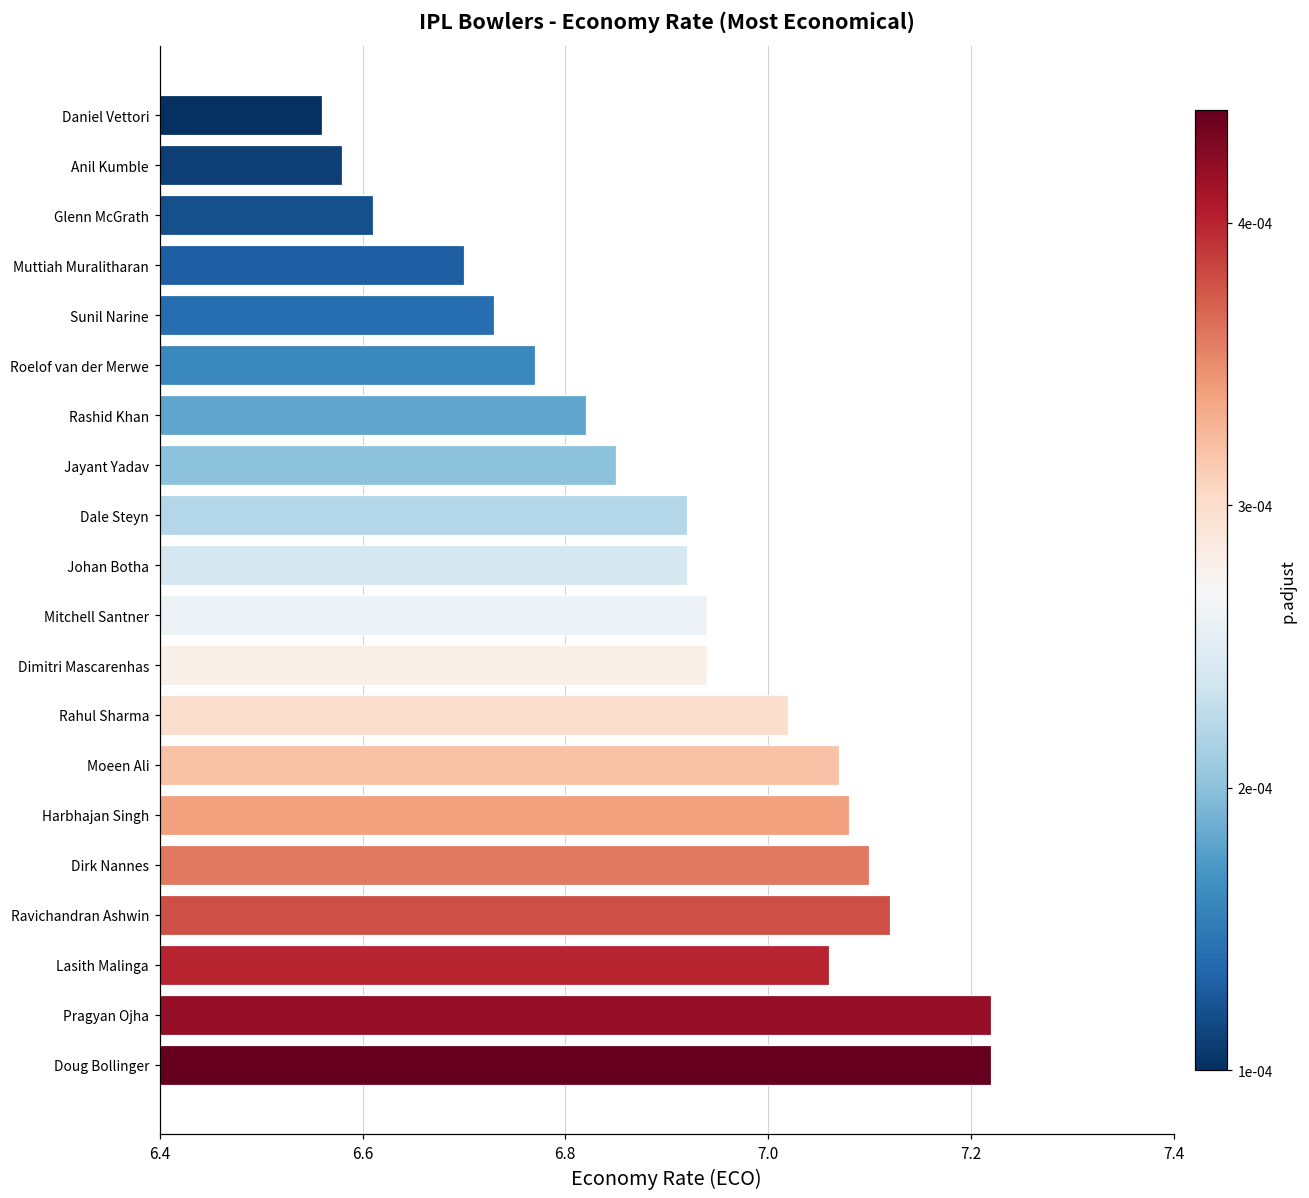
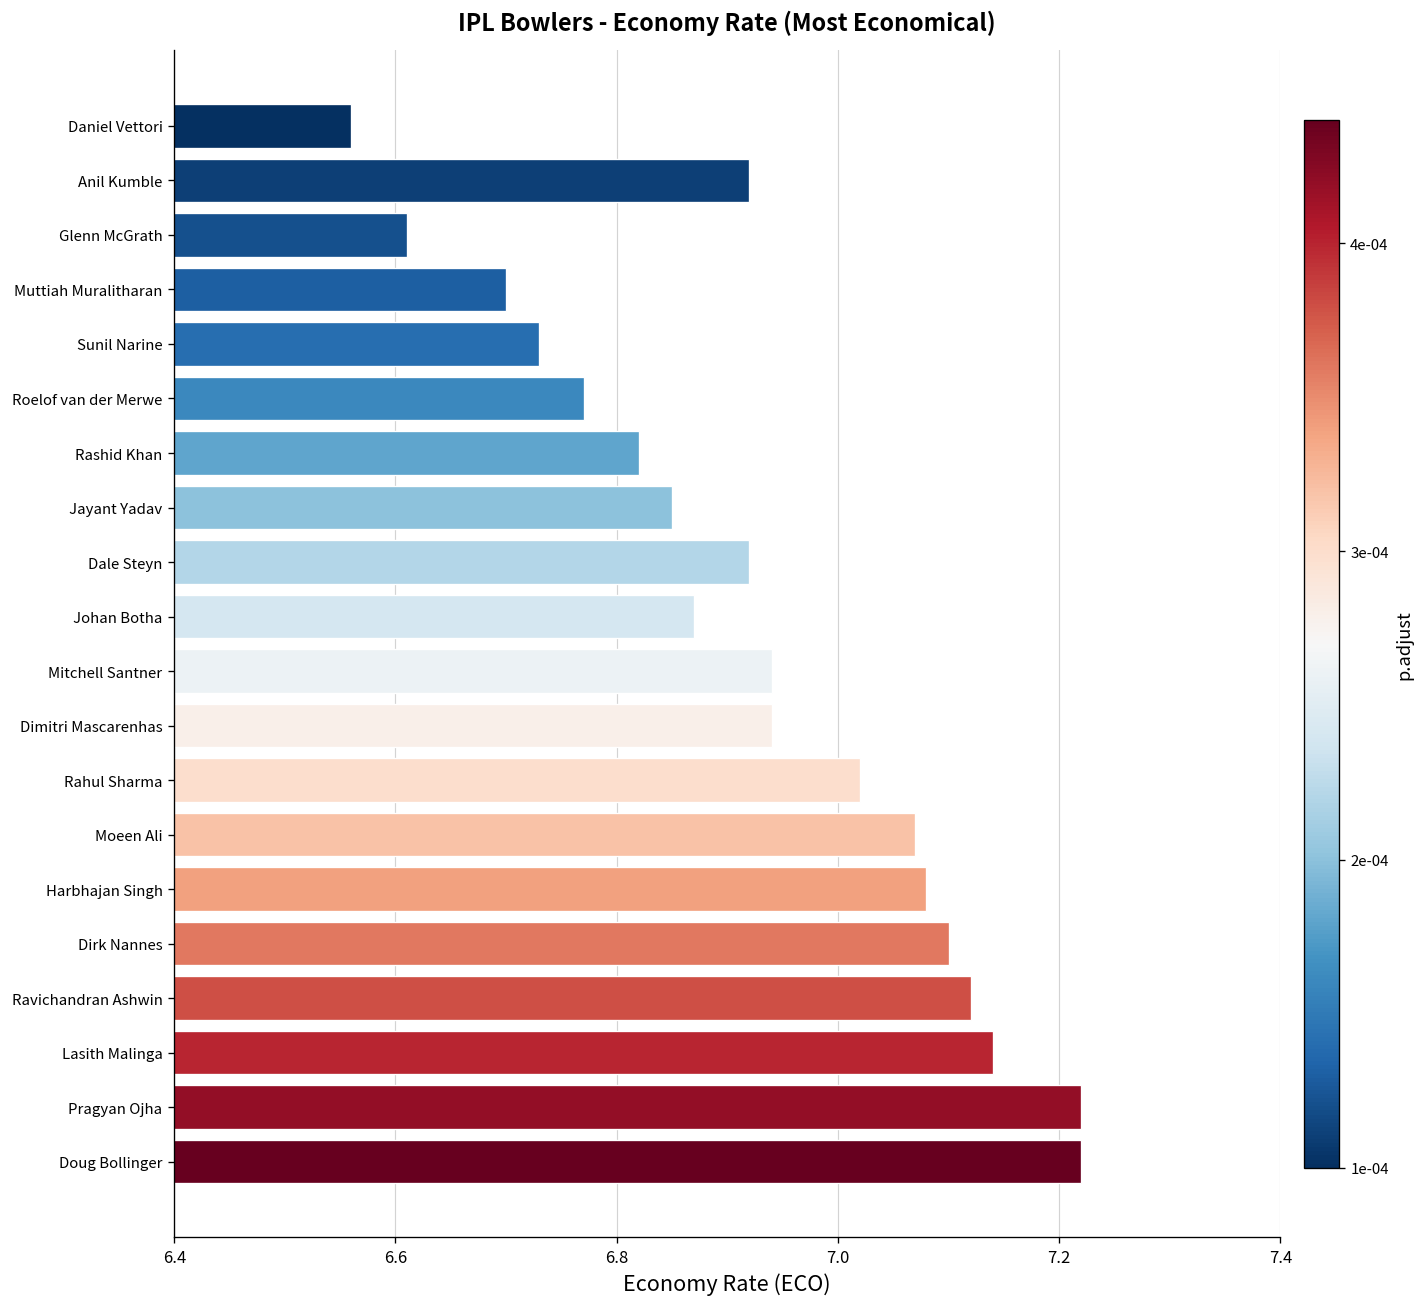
Anil Kumble: 6.58 -> 6.92
Johan Botha: 6.92 -> 6.87
Lasith Malinga: 7.06 -> 7.14
